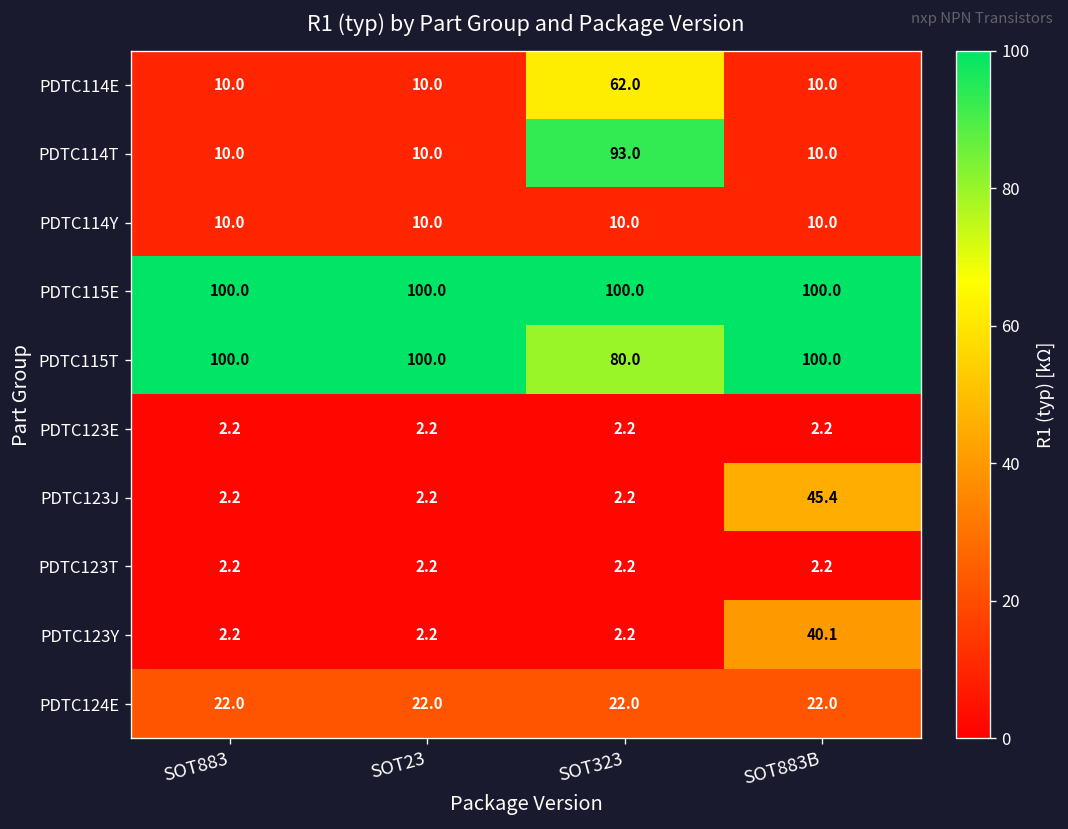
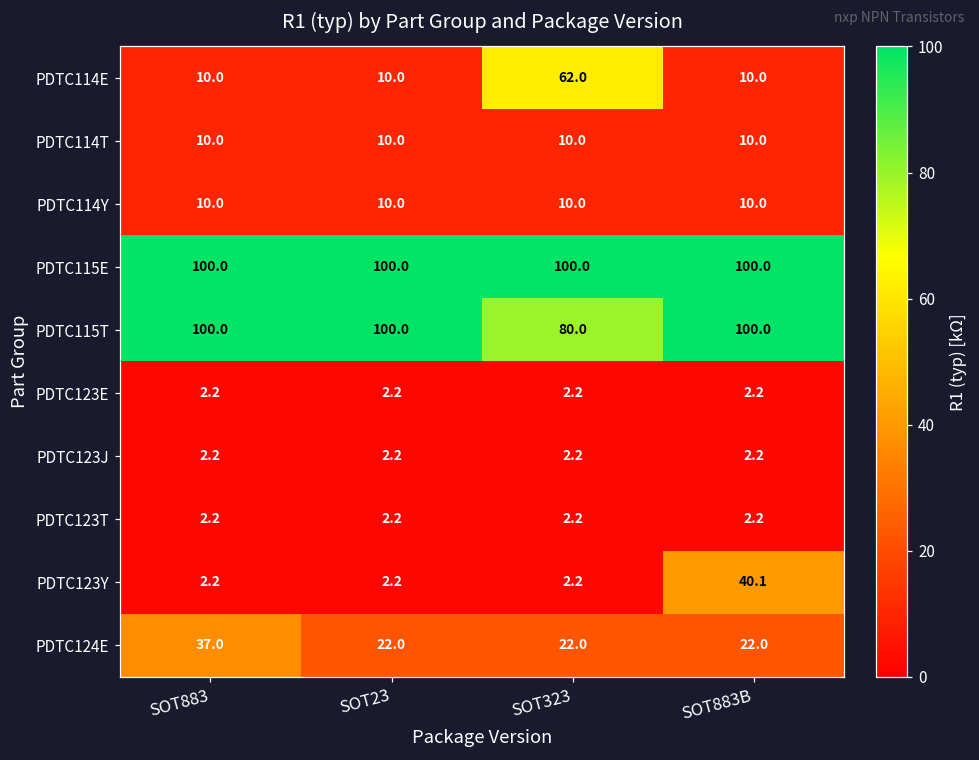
PDTC114T, SOT323: 93.0 -> 10.0
PDTC123J, SOT883B: 45.4 -> 2.2
PDTC124E, SOT883: 22.0 -> 37.0
